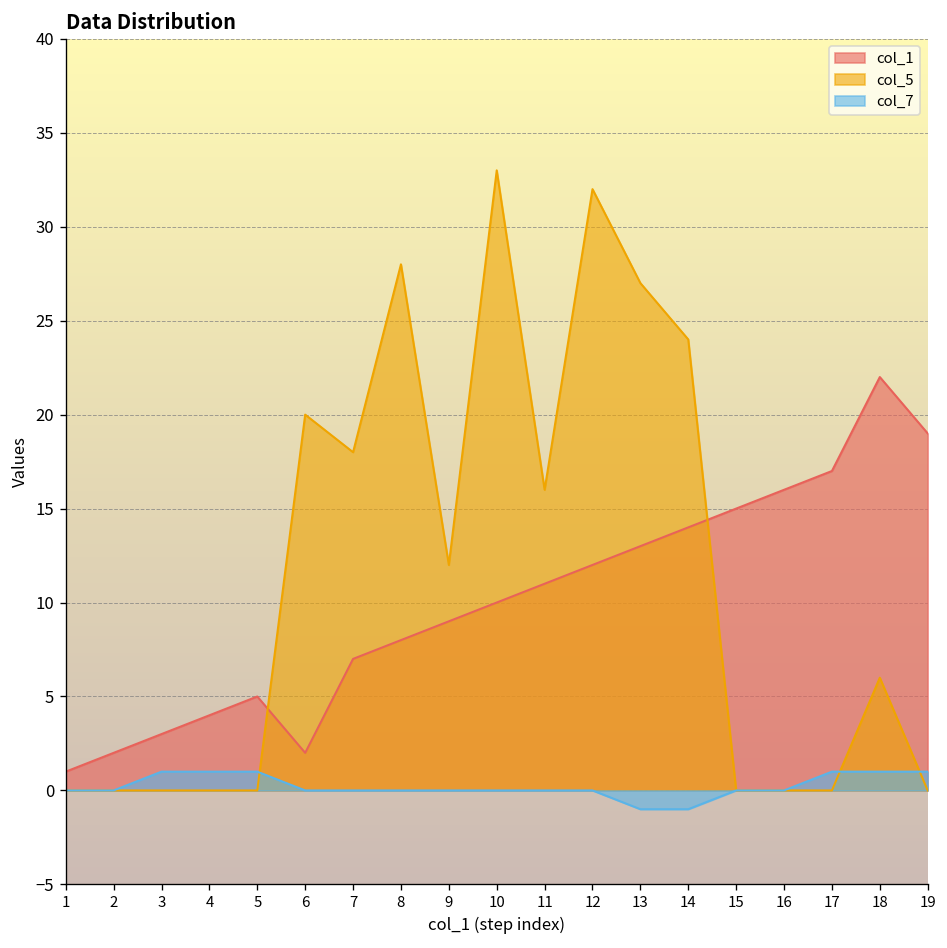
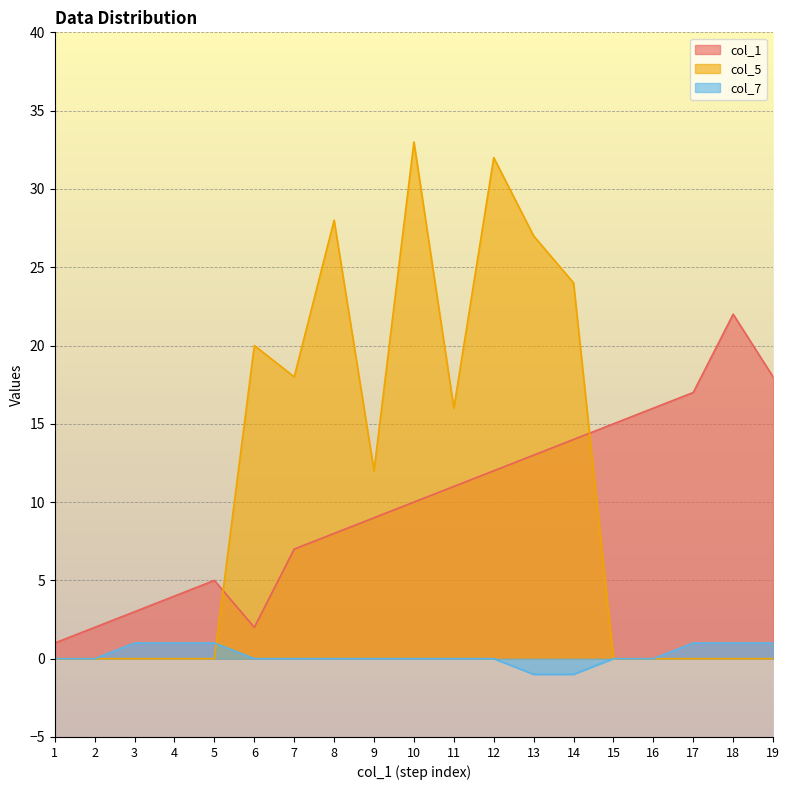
col_5, 18: 6 -> 0
col_1, 19: 19 -> 18
